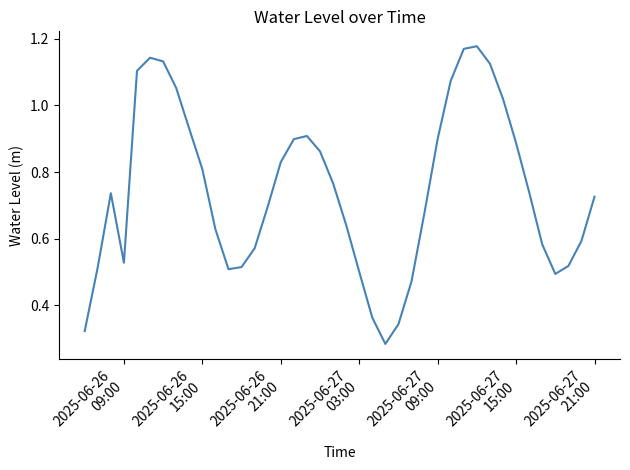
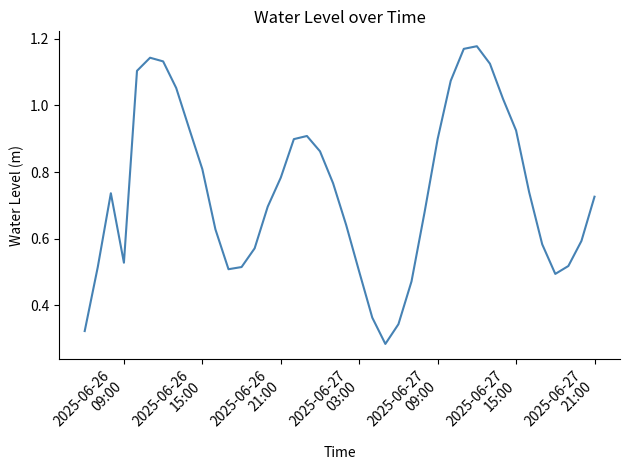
2025-06-26 21:00: 0.83 -> 0.78
2025-06-27 15:00: 0.89 -> 0.92
